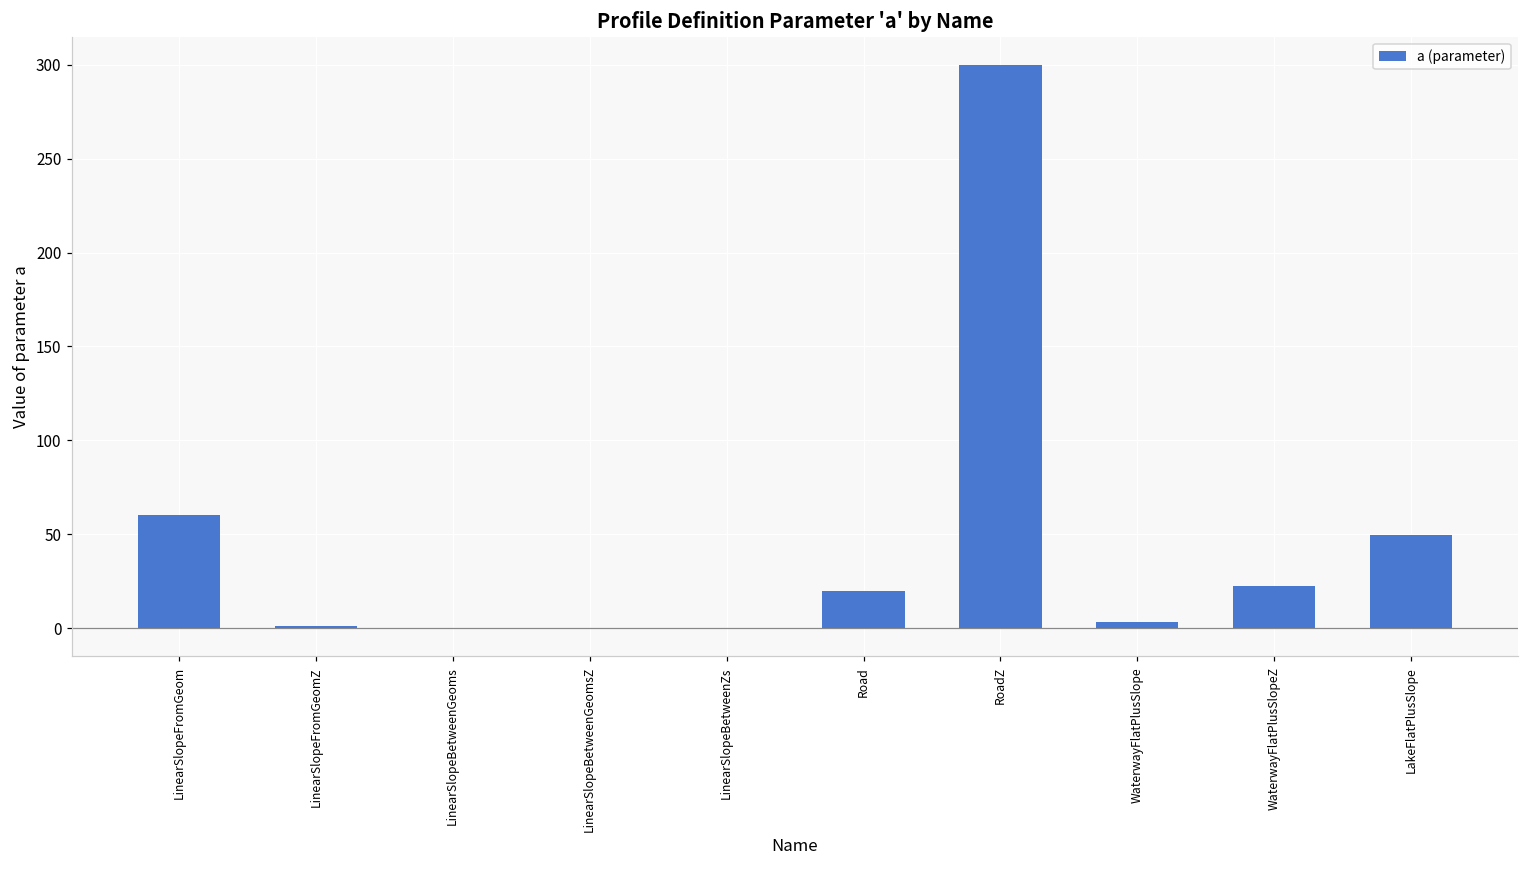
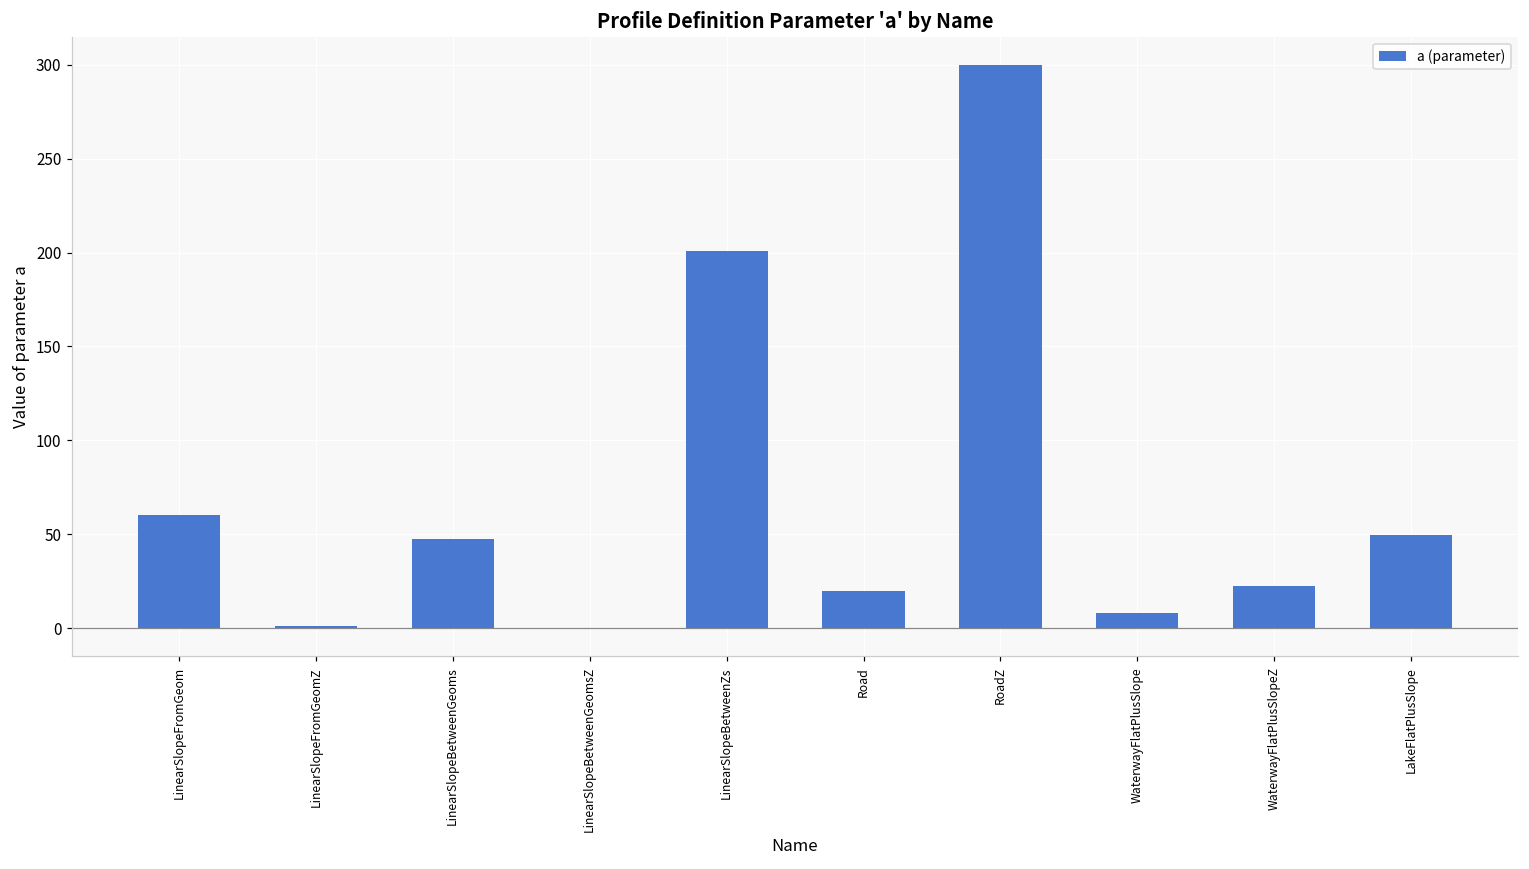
LinearSlopeBetweenGeoms: 0 -> 47
LinearSlopeBetweenZs: 0 -> 201
WaterwayFlatPlusSlope: 3 -> 8
